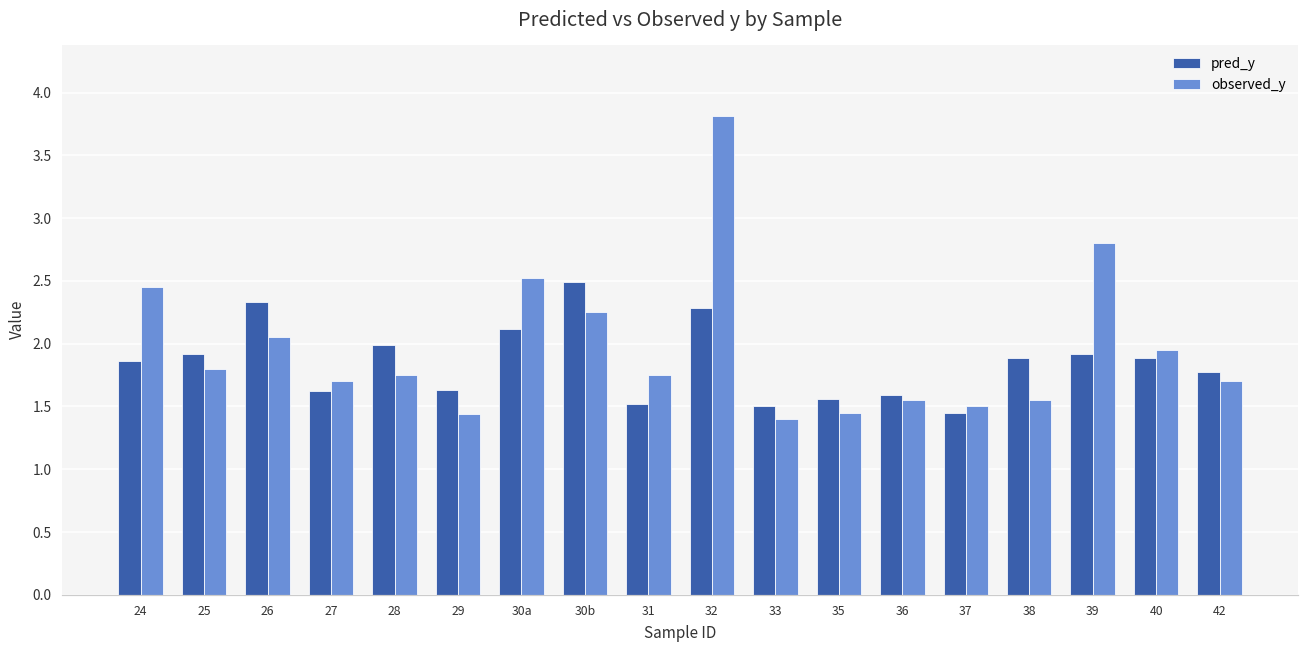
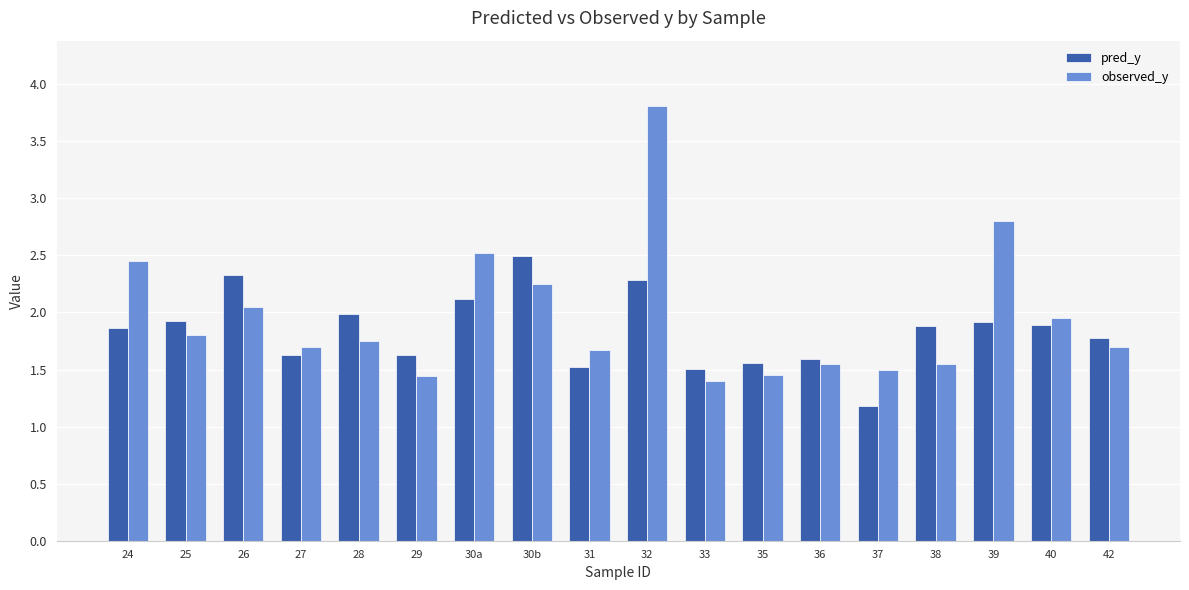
observed_y, 31: 1.75 -> 1.67
pred_y, 37: 1.45 -> 1.18
